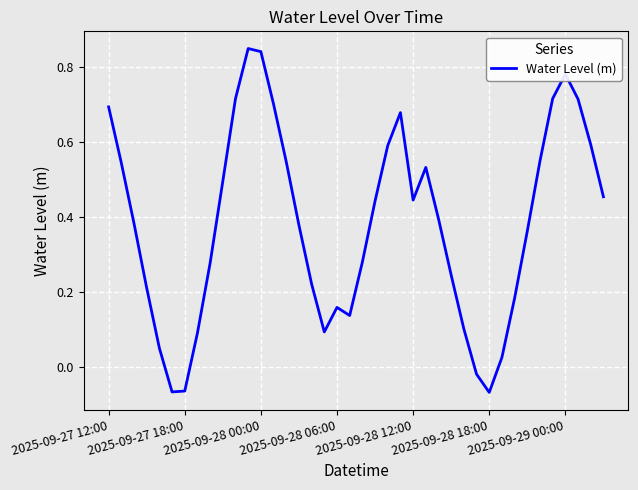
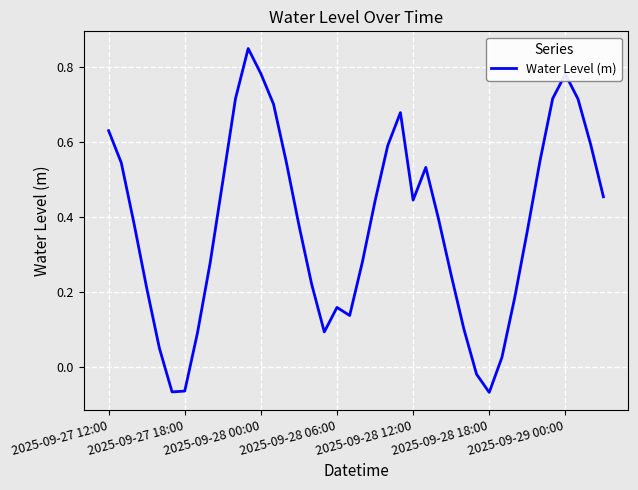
2025-09-27 12:00: 0.69 -> 0.63
2025-09-28 00:00: 0.84 -> 0.78
